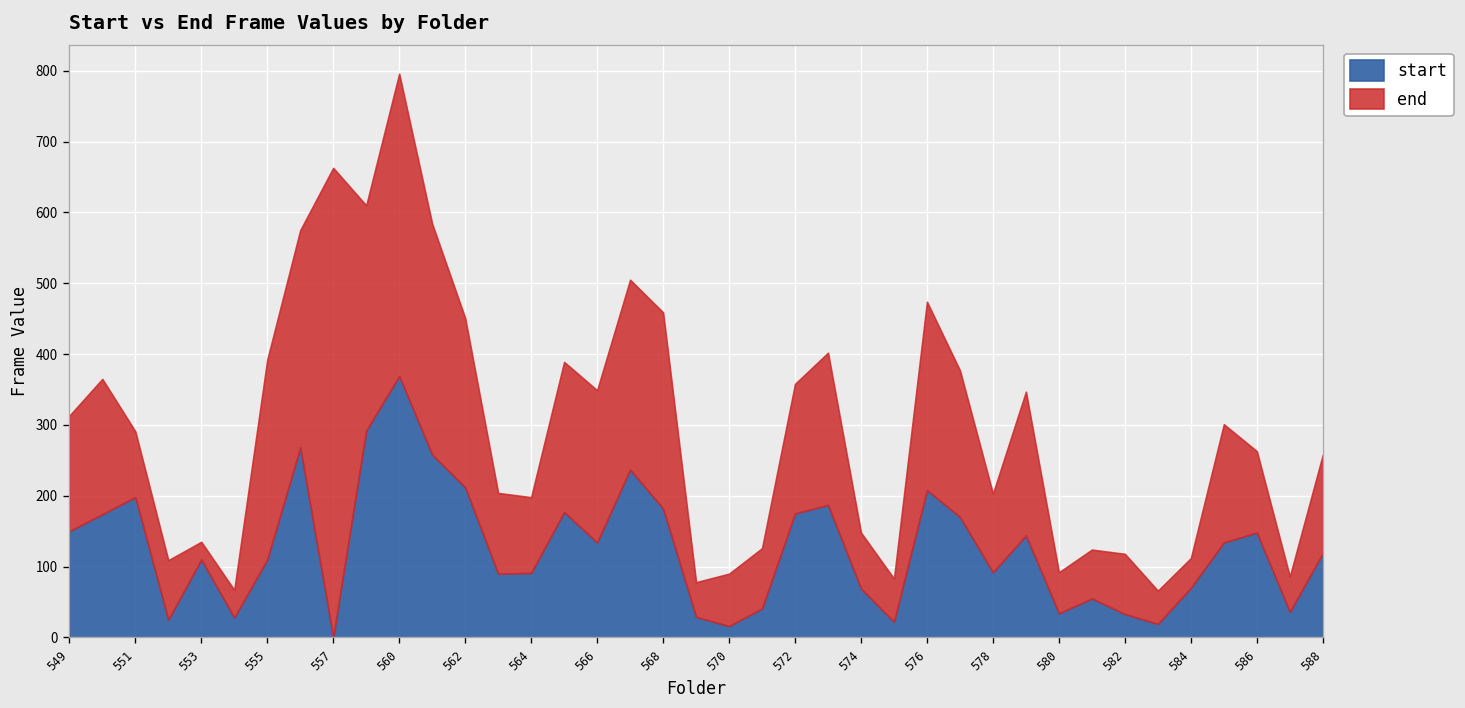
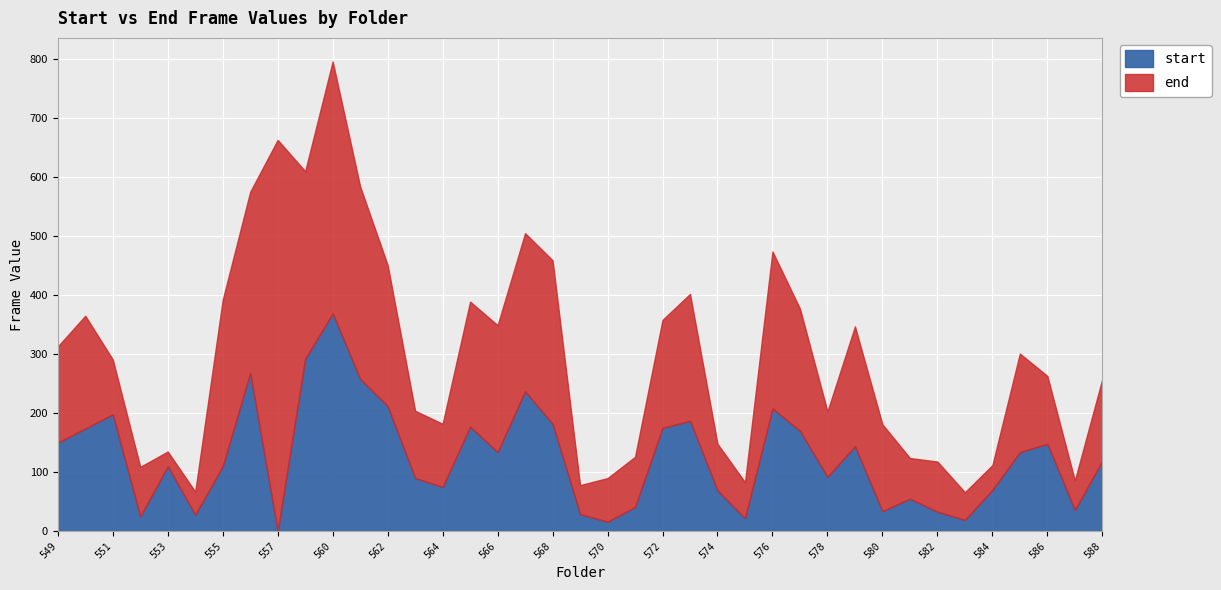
start, 564: 90 -> 80
end, 580: 60 -> 150
